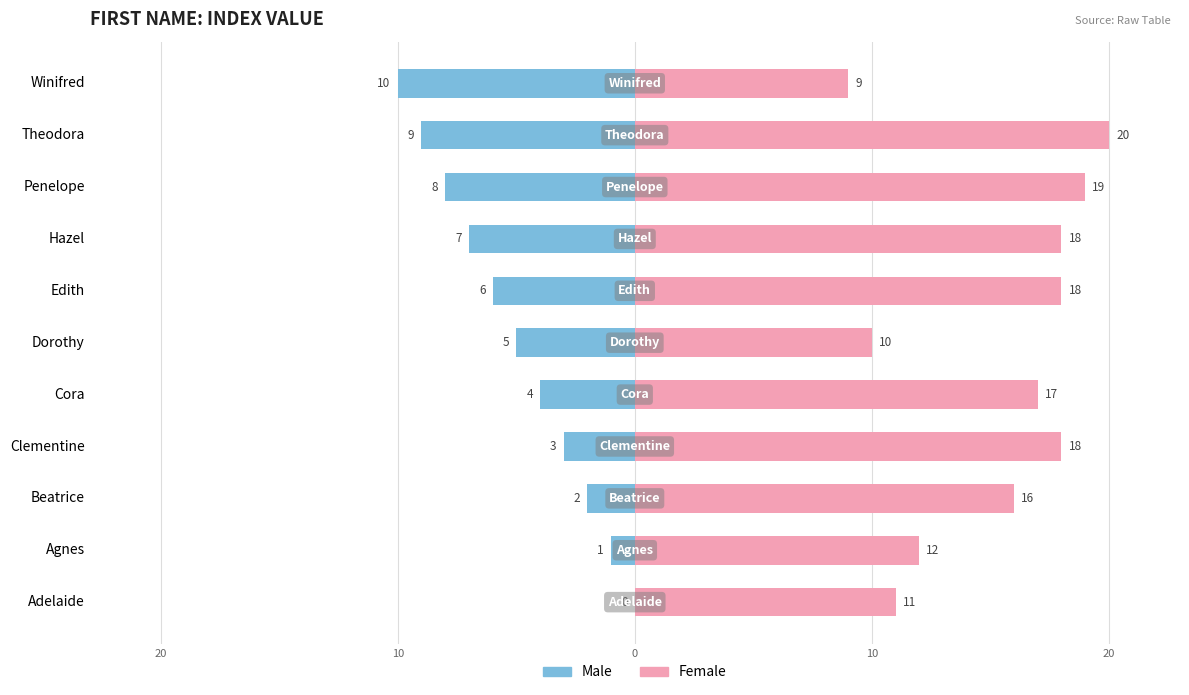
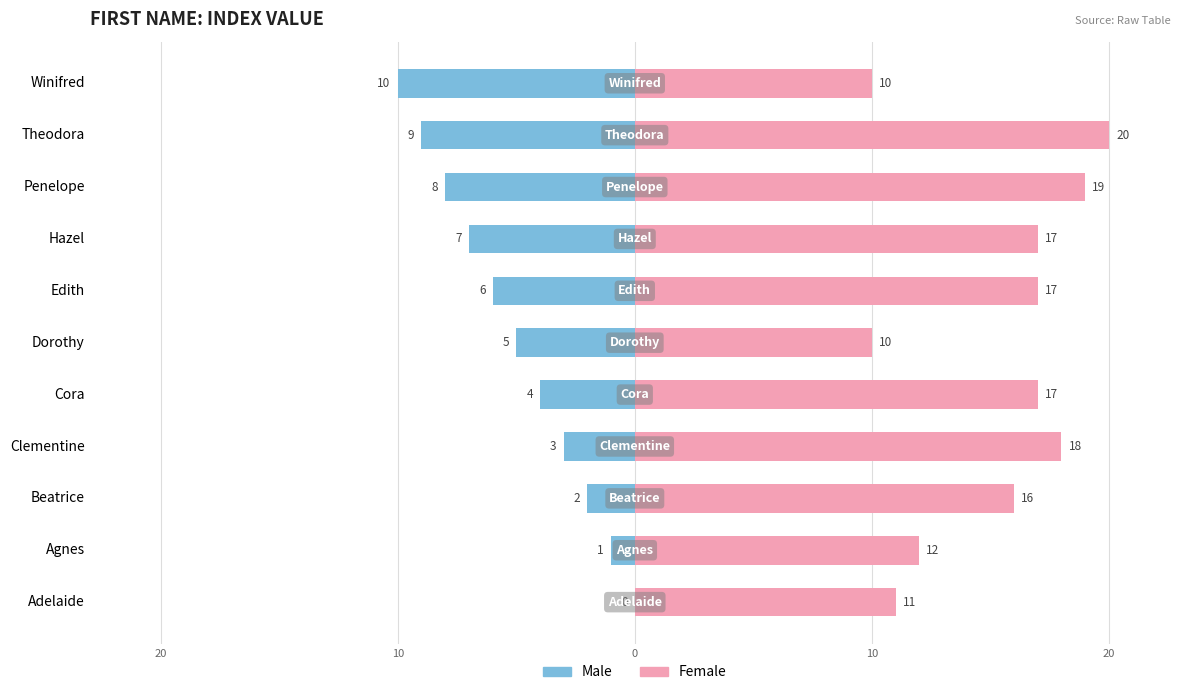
Female, Winifred: 9 -> 10
Female, Hazel: 18 -> 17
Female, Edith: 18 -> 17
